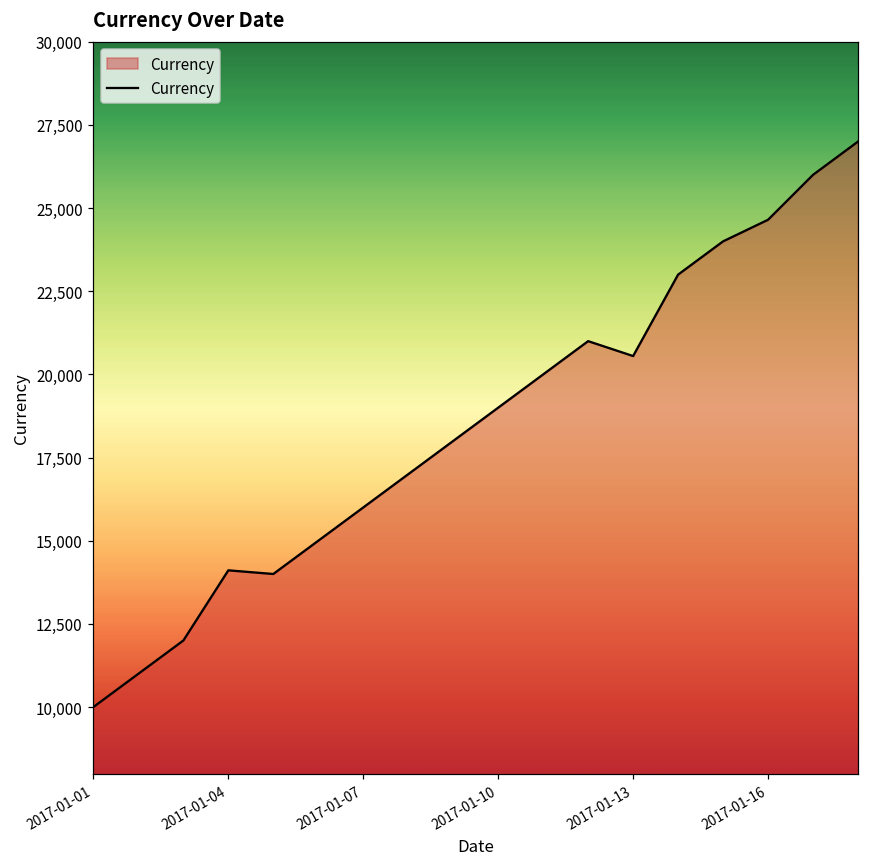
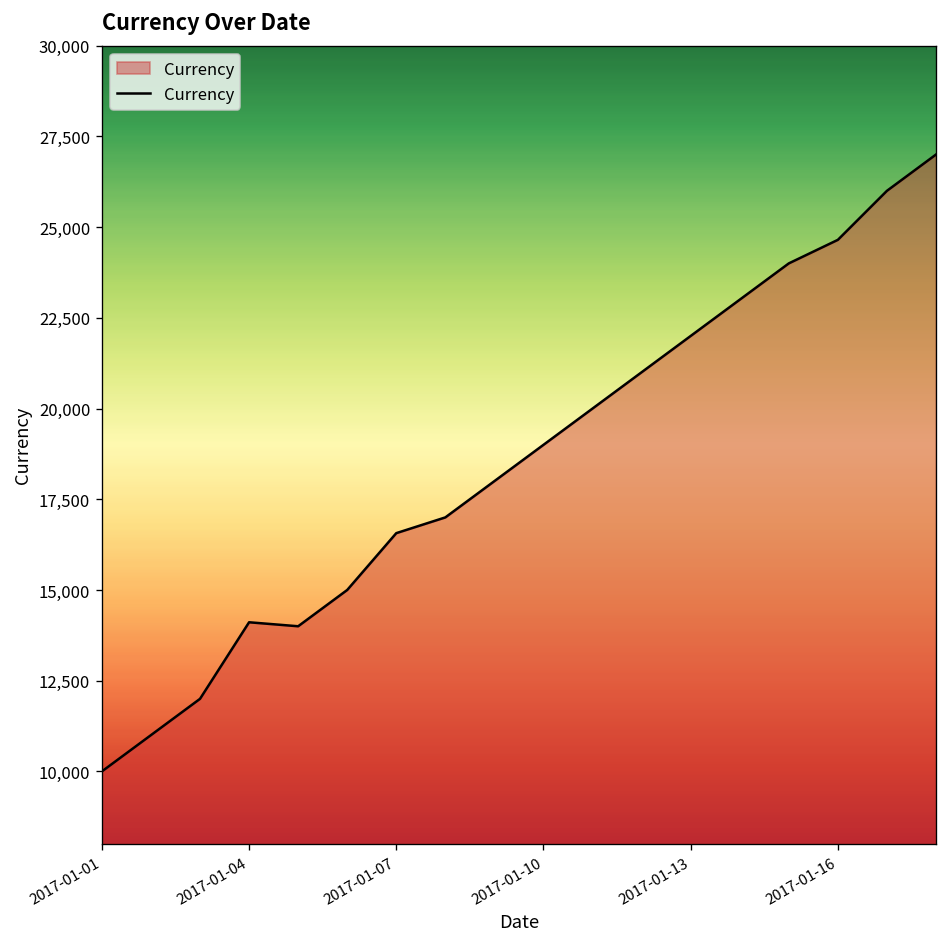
2017-01-07: 16,000 -> 16,600
2017-01-13: 20,600 -> 22,000
